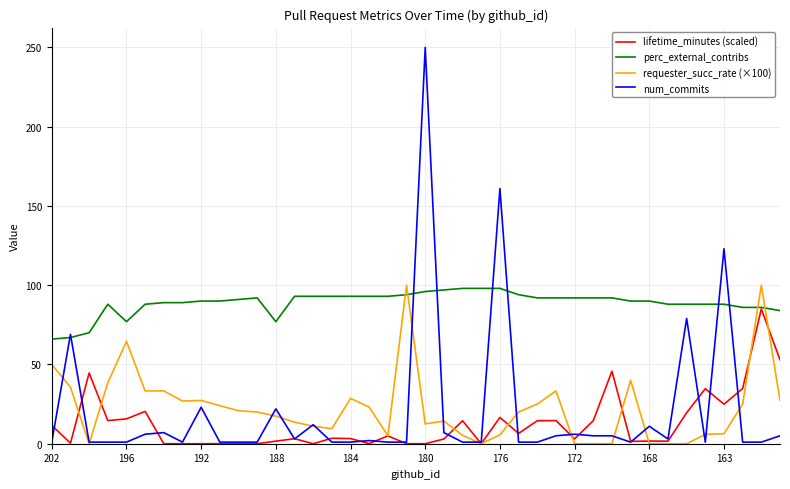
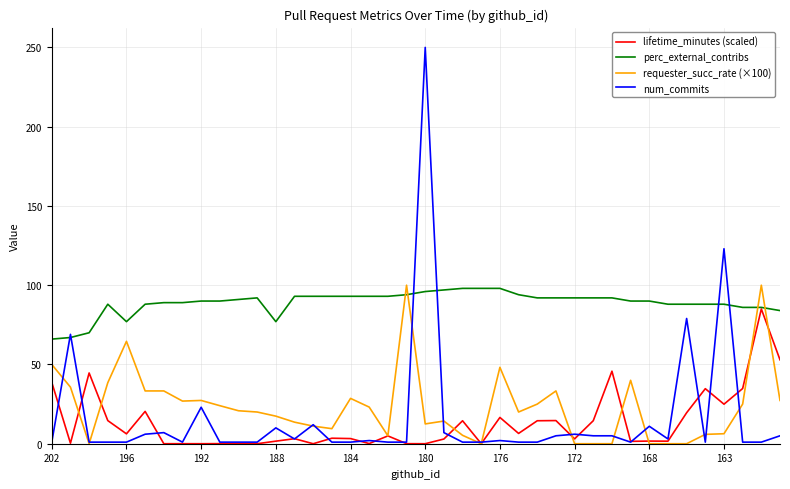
lifetime_minutes (scaled), 202: 12 -> 39
lifetime_minutes (scaled), 196: 16 -> 6
num_commits, 188: 22 -> 10
requester_succ_rate (×100), 176: 6 -> 48
num_commits, 176: 161 -> 2
